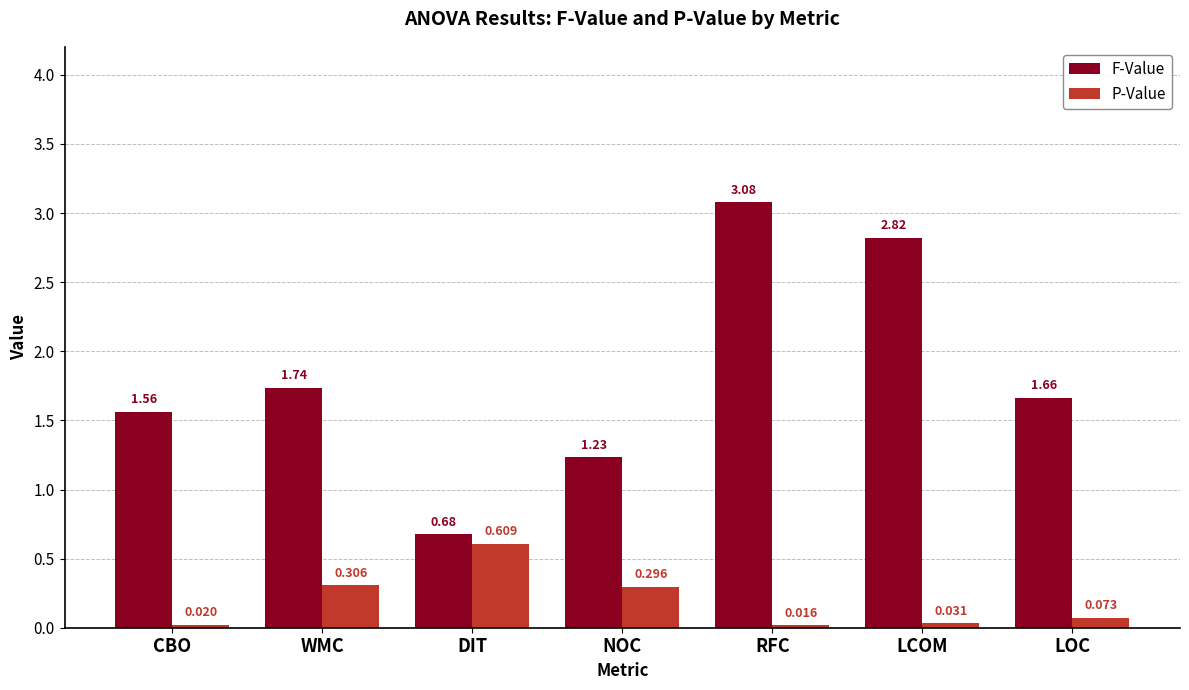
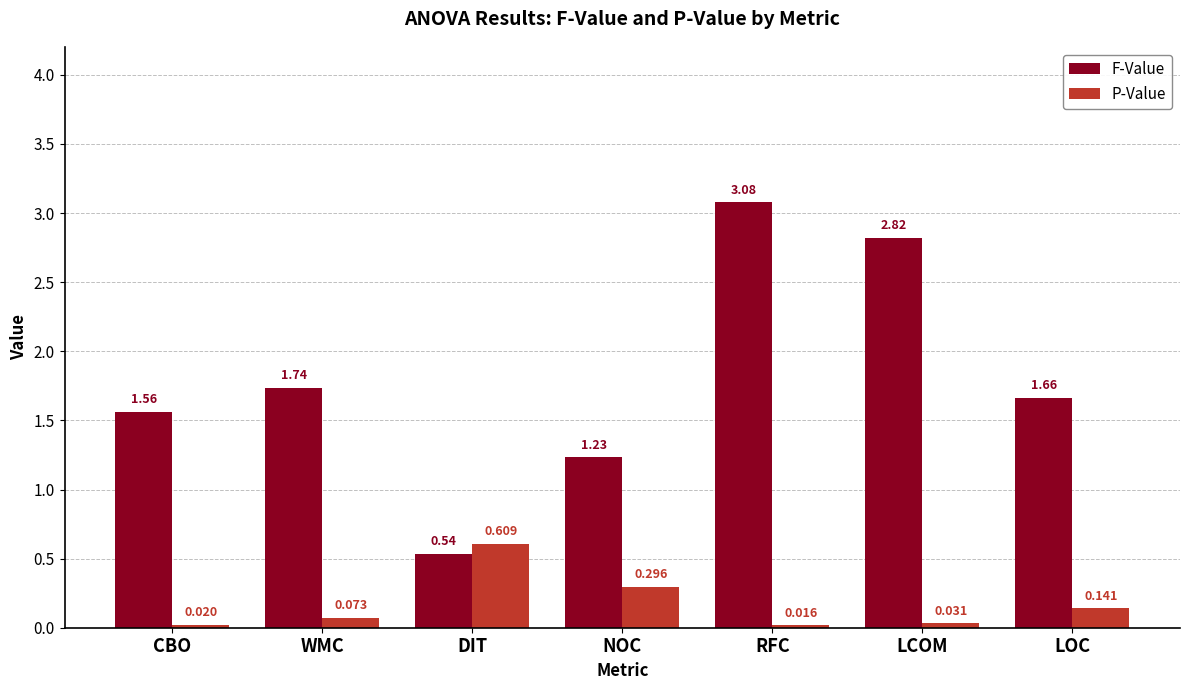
P-Value, WMC: 0.306 -> 0.073
F-Value, DIT: 0.68 -> 0.54
P-Value, LOC: 0.073 -> 0.141
